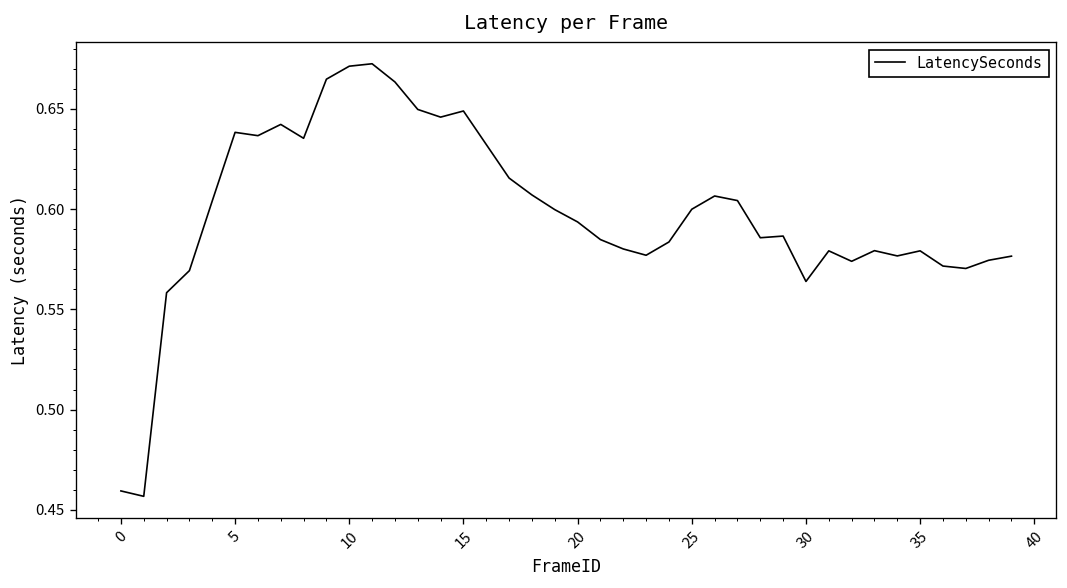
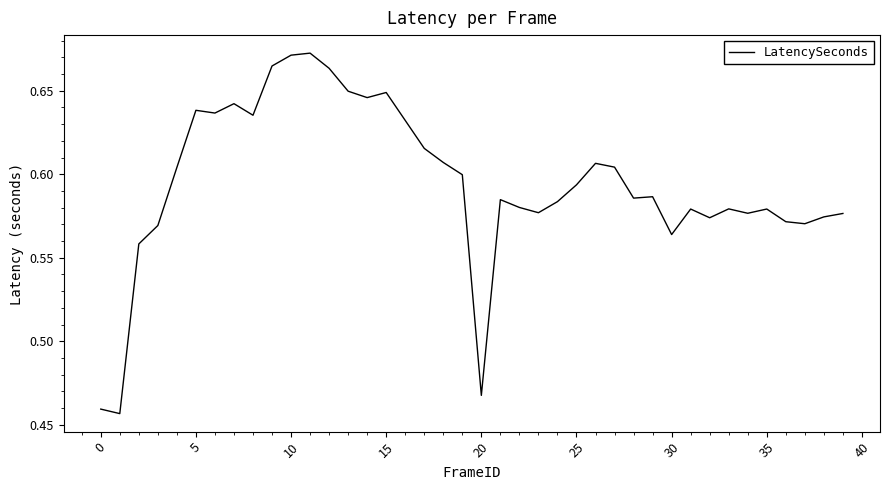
20: 0.594 -> 0.468
25: 0.600 -> 0.594
